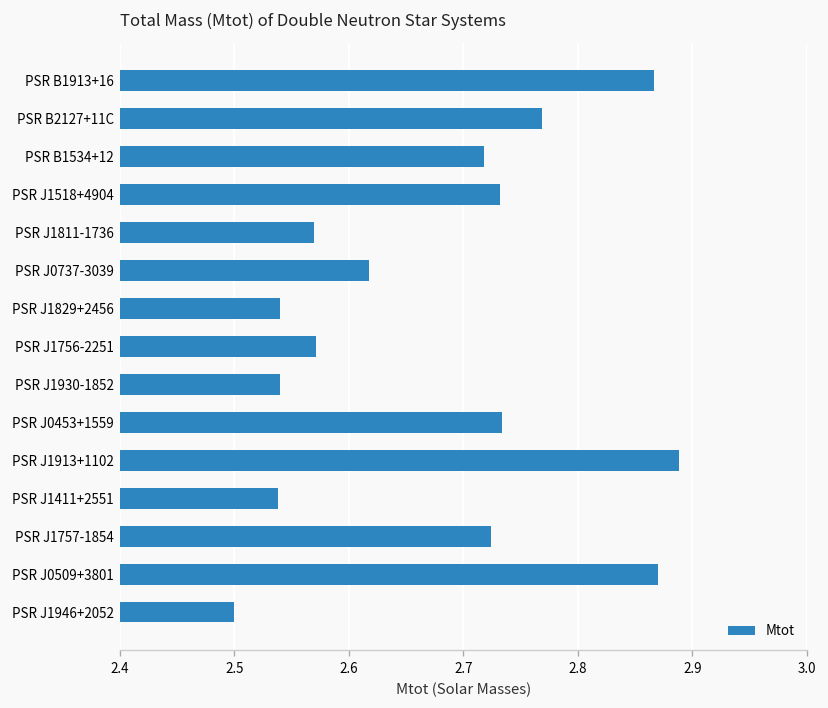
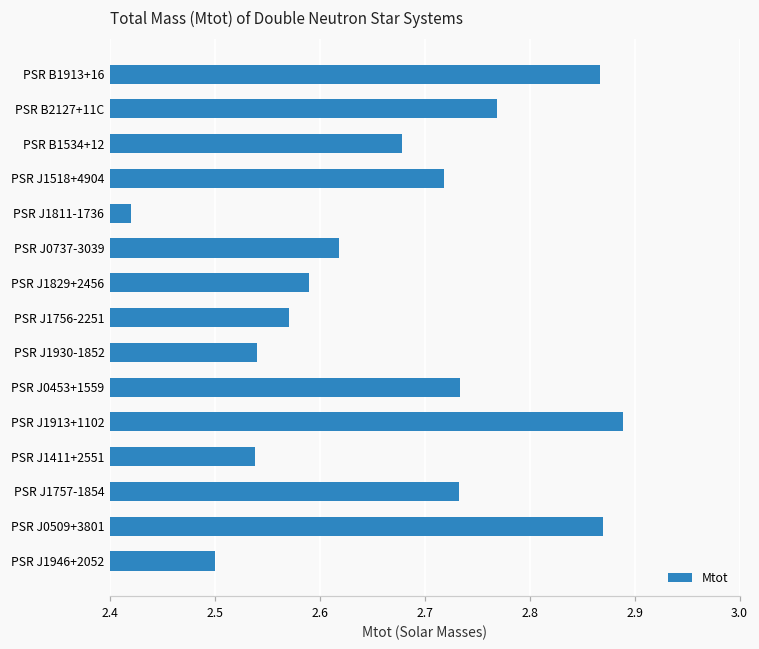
PSR B1534+12: 2.72 -> 2.68
PSR J1518+4904: 2.73 -> 2.72
PSR J1811-1736: 2.57 -> 2.42
PSR J1829+2456: 2.54 -> 2.59
PSR J1757-1854: 2.72 -> 2.73
